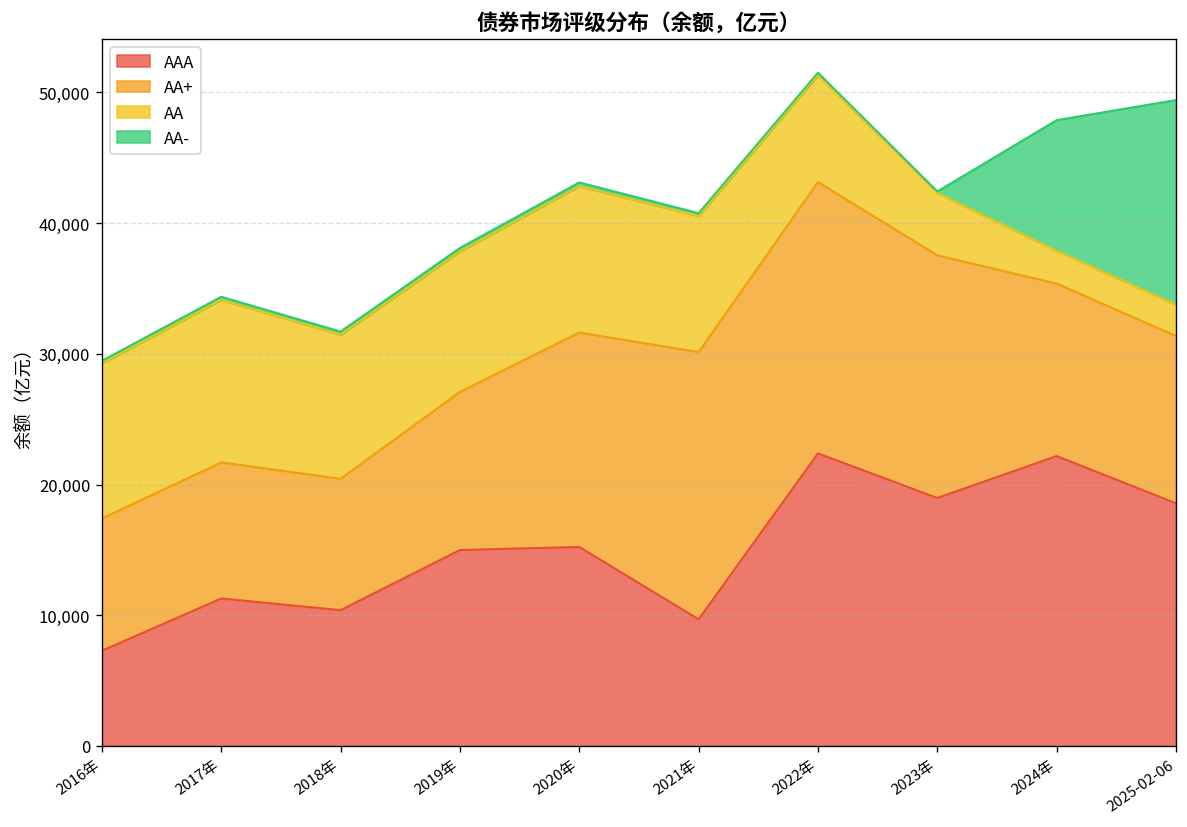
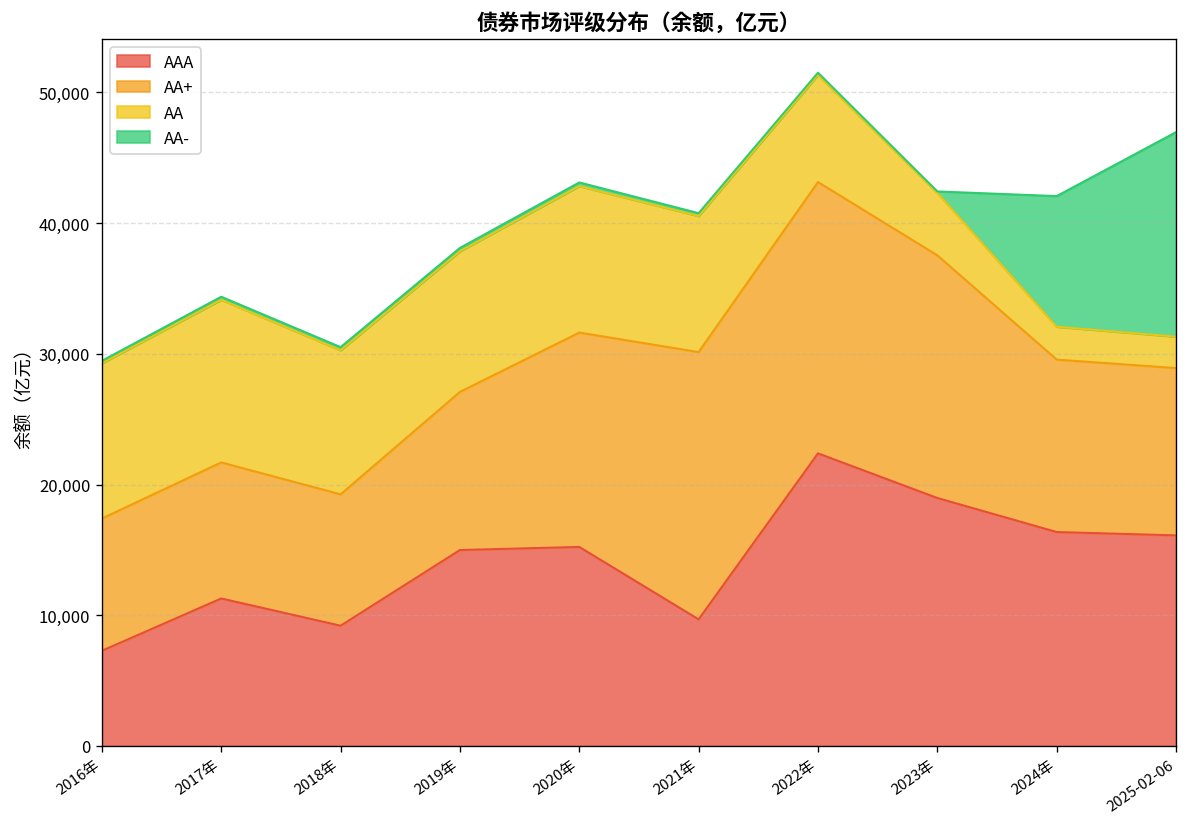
AAA, 2018年: 10,400 -> 9,200
AAA, 2024年: 22,200 -> 16,400
AAA, 2025-02-06: 18,600 -> 16,100
